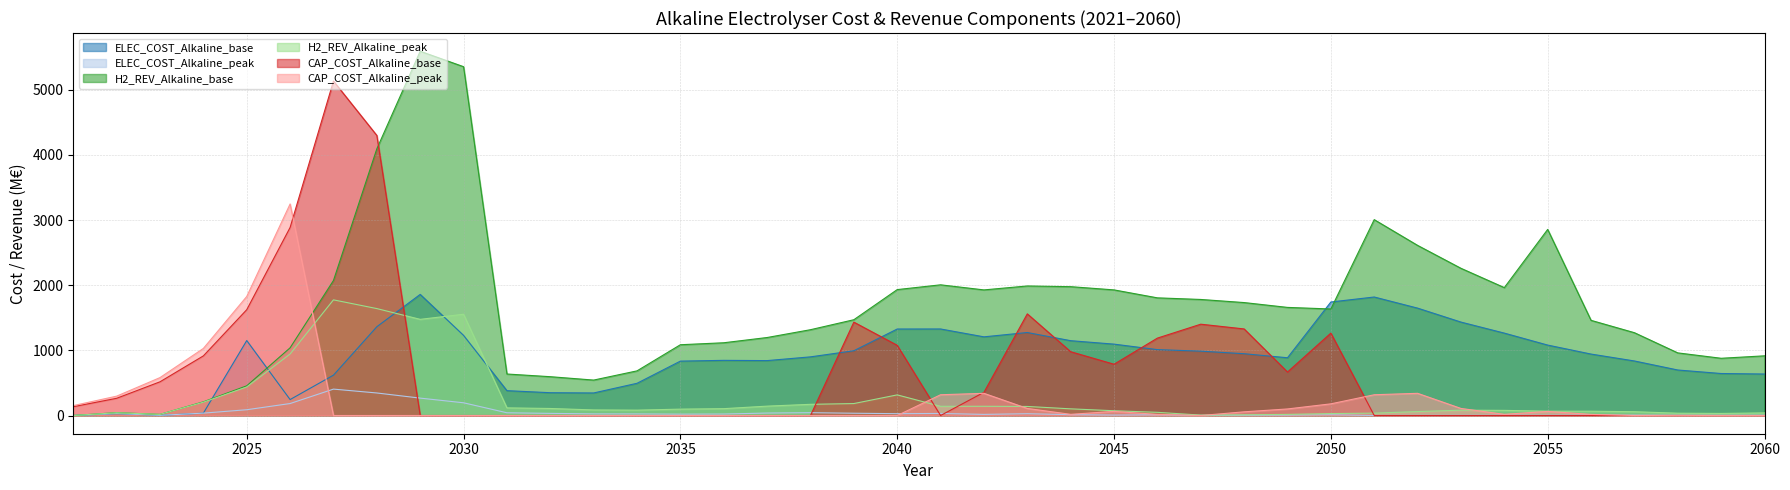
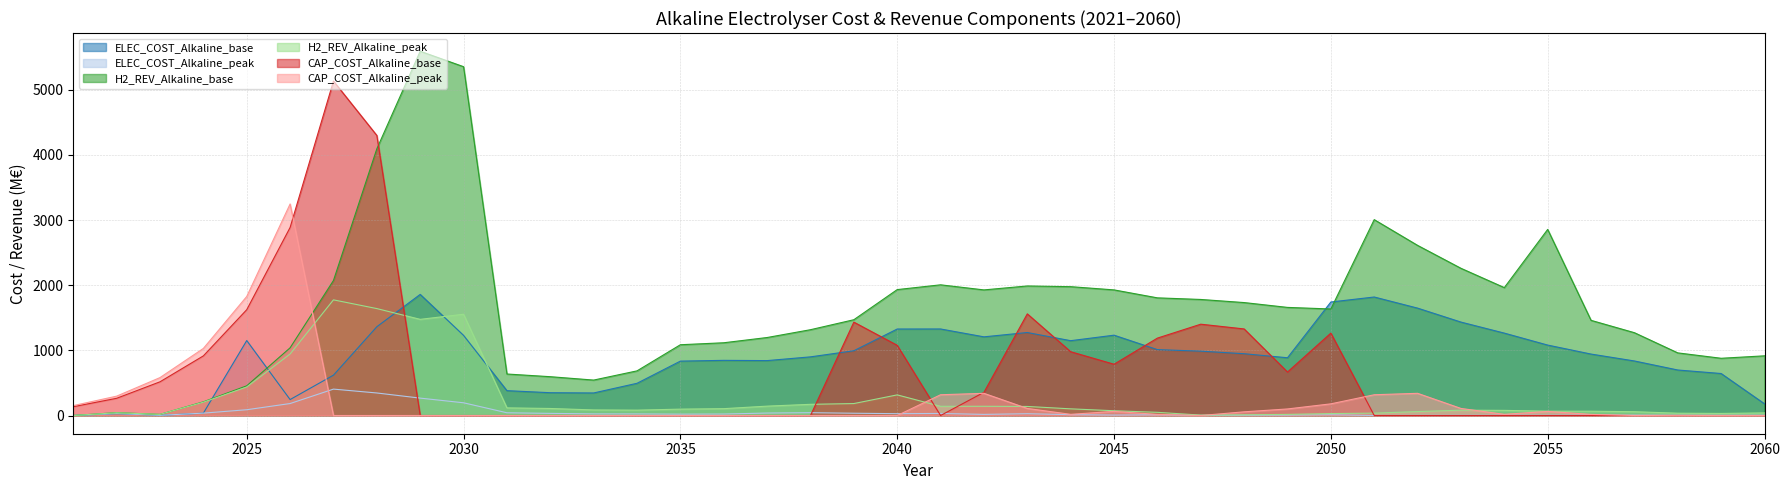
ELEC_COST_Alkaline_base, 2045: 1100 -> 1200
ELEC_COST_Alkaline_base, 2060: 600 -> 200
